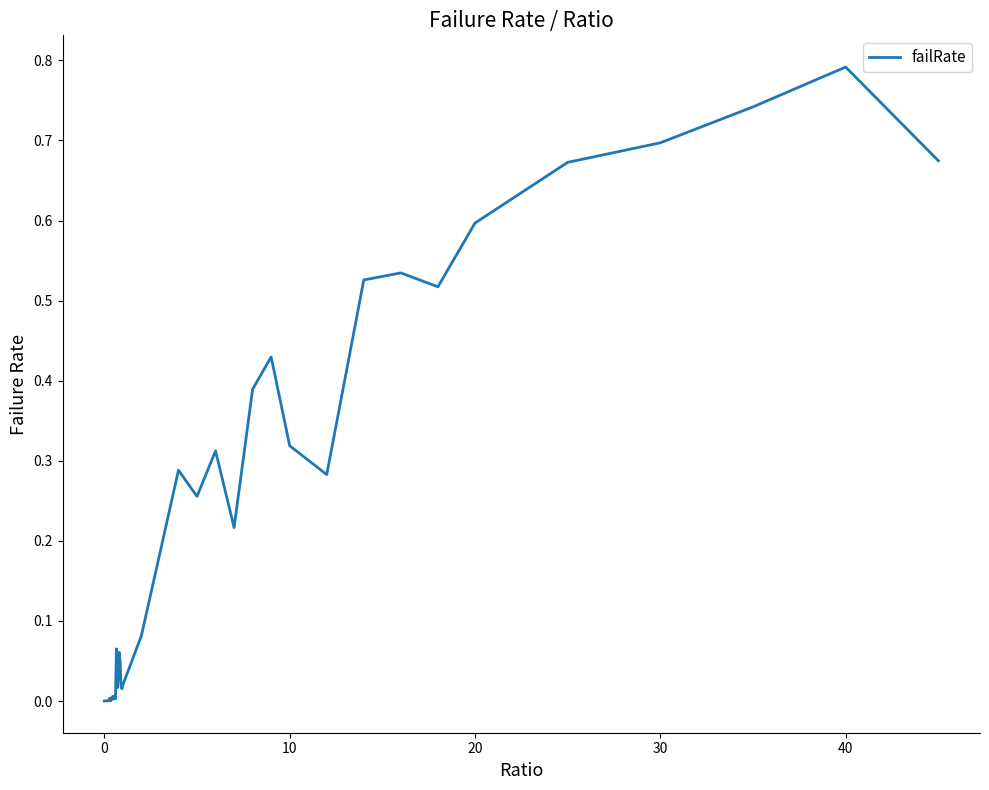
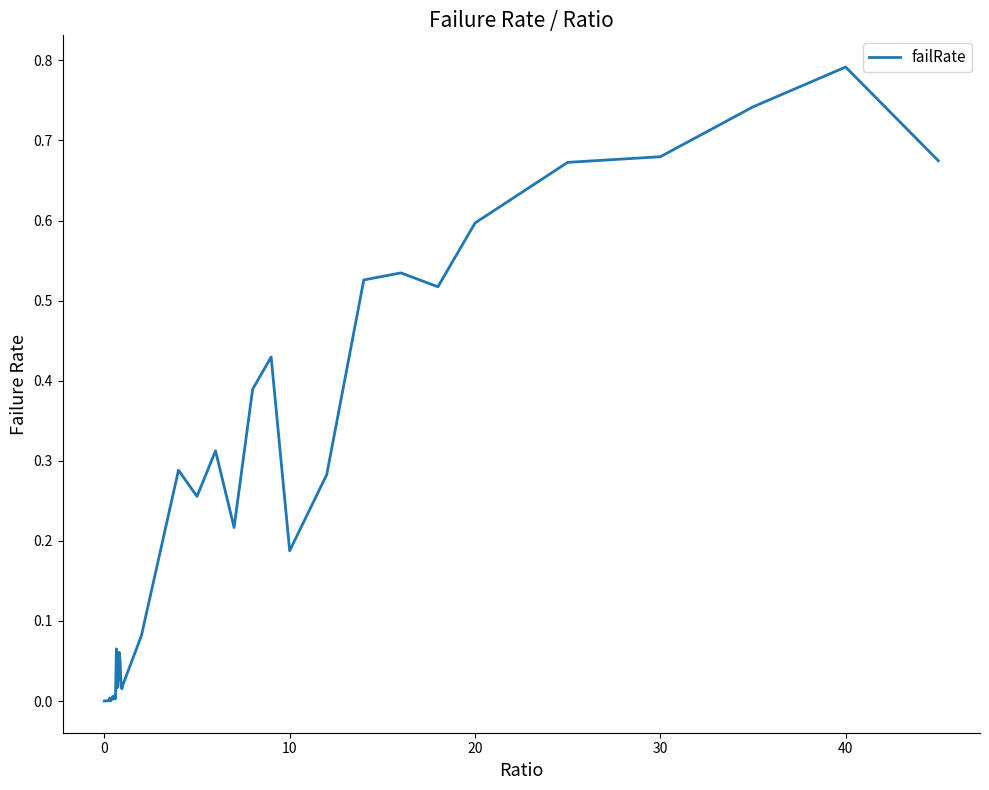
10: 0.32 -> 0.19
30: 0.70 -> 0.68
